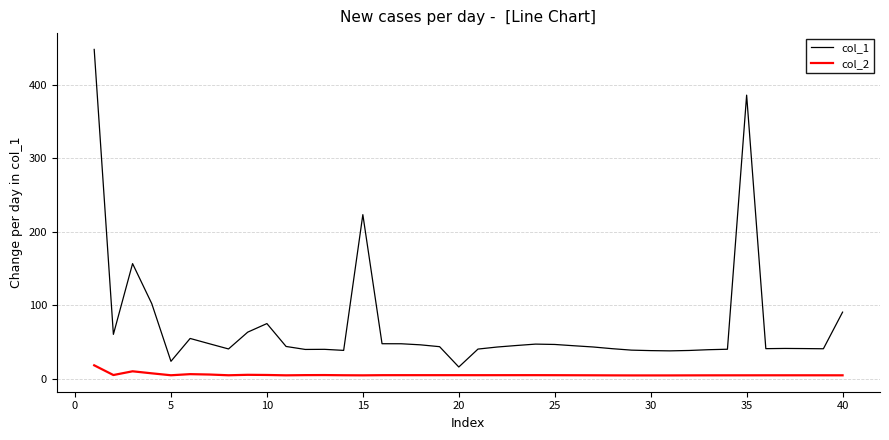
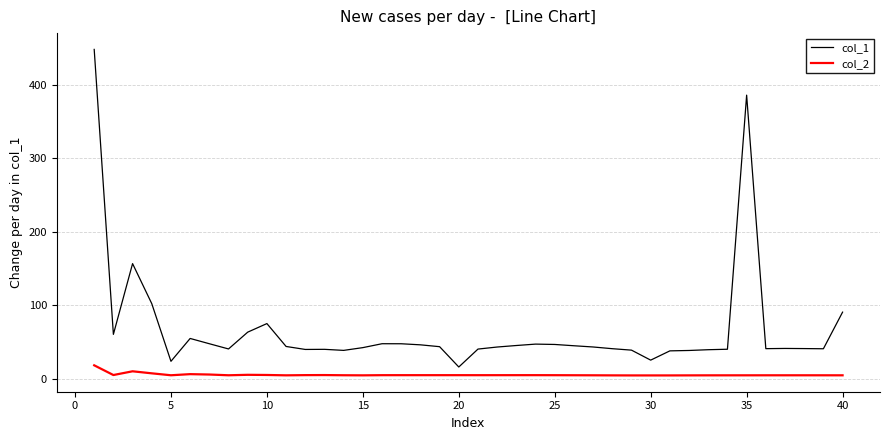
col_1, 15: 220 -> 40
col_1, 30: 40 -> 30
